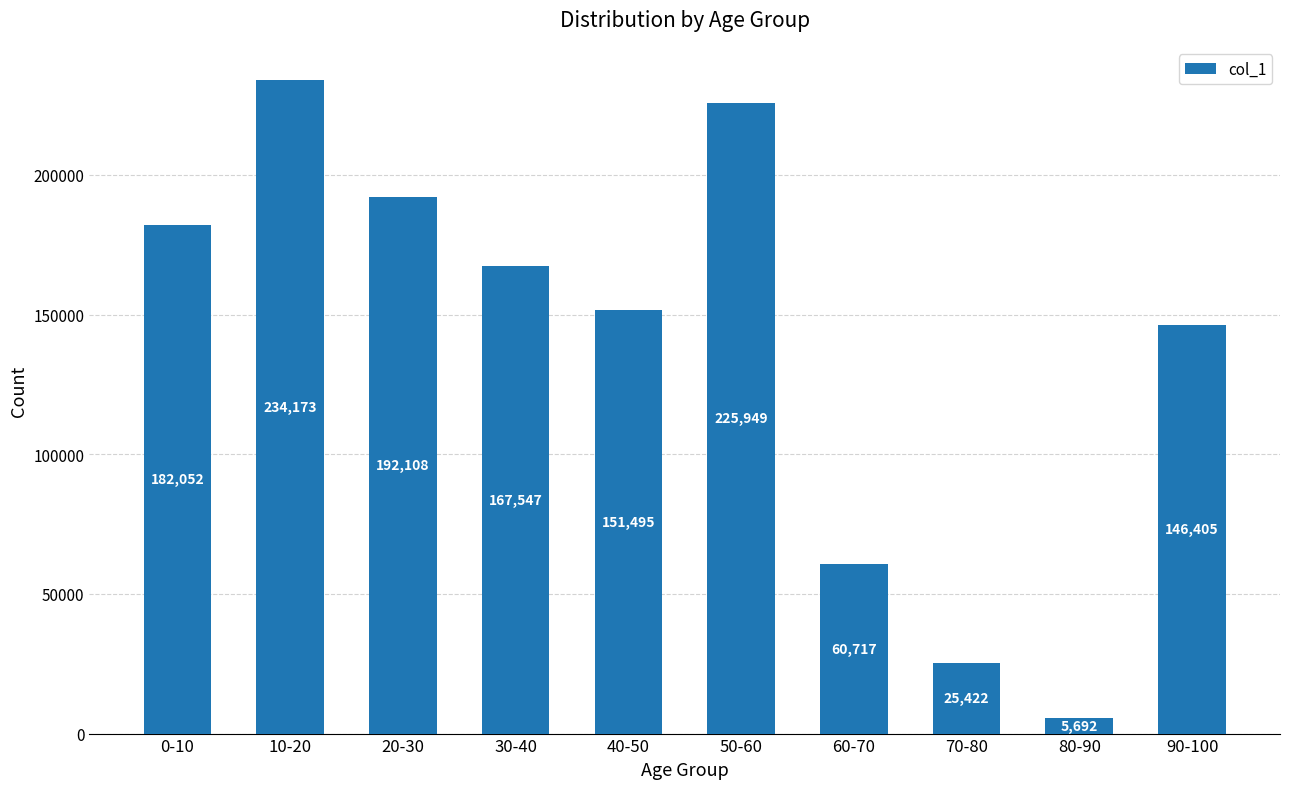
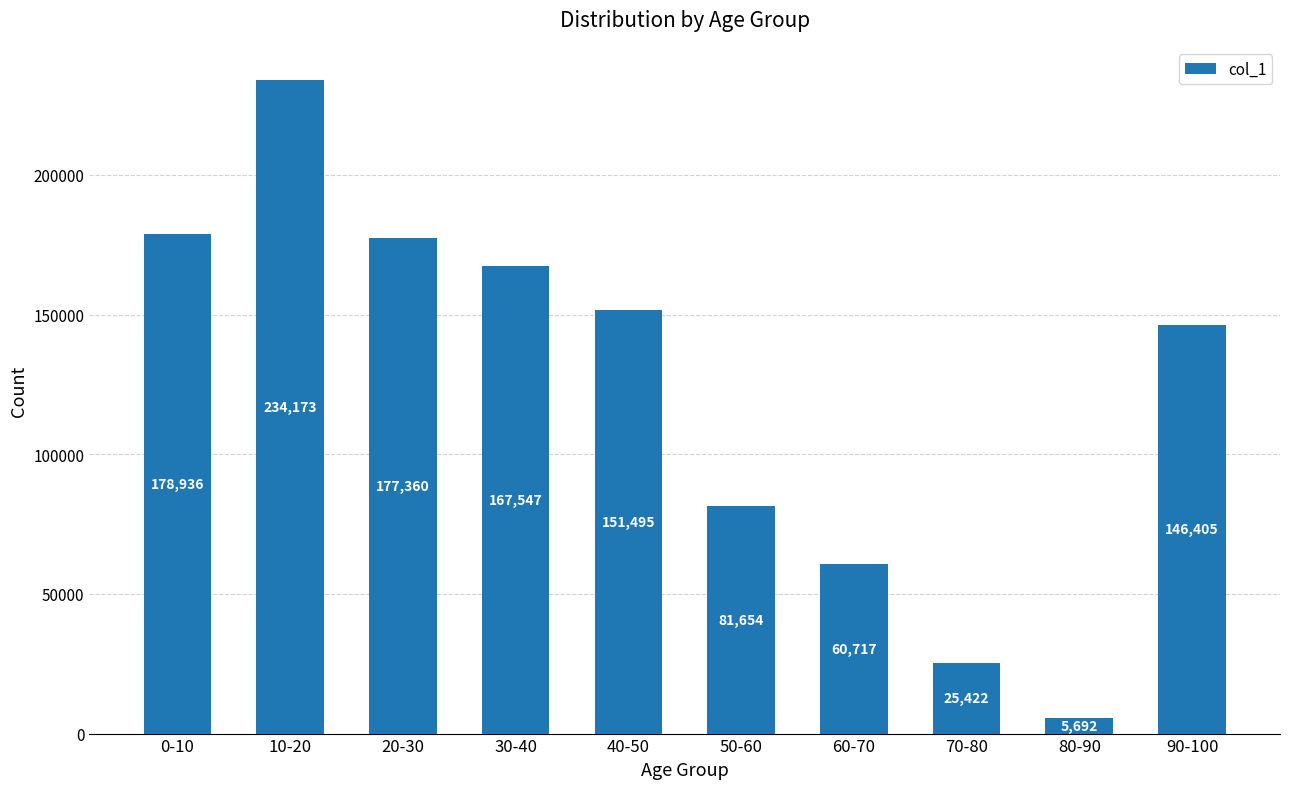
0-10: 182,052 -> 178,936
20-30: 192,108 -> 177,360
50-60: 225,949 -> 81,654
